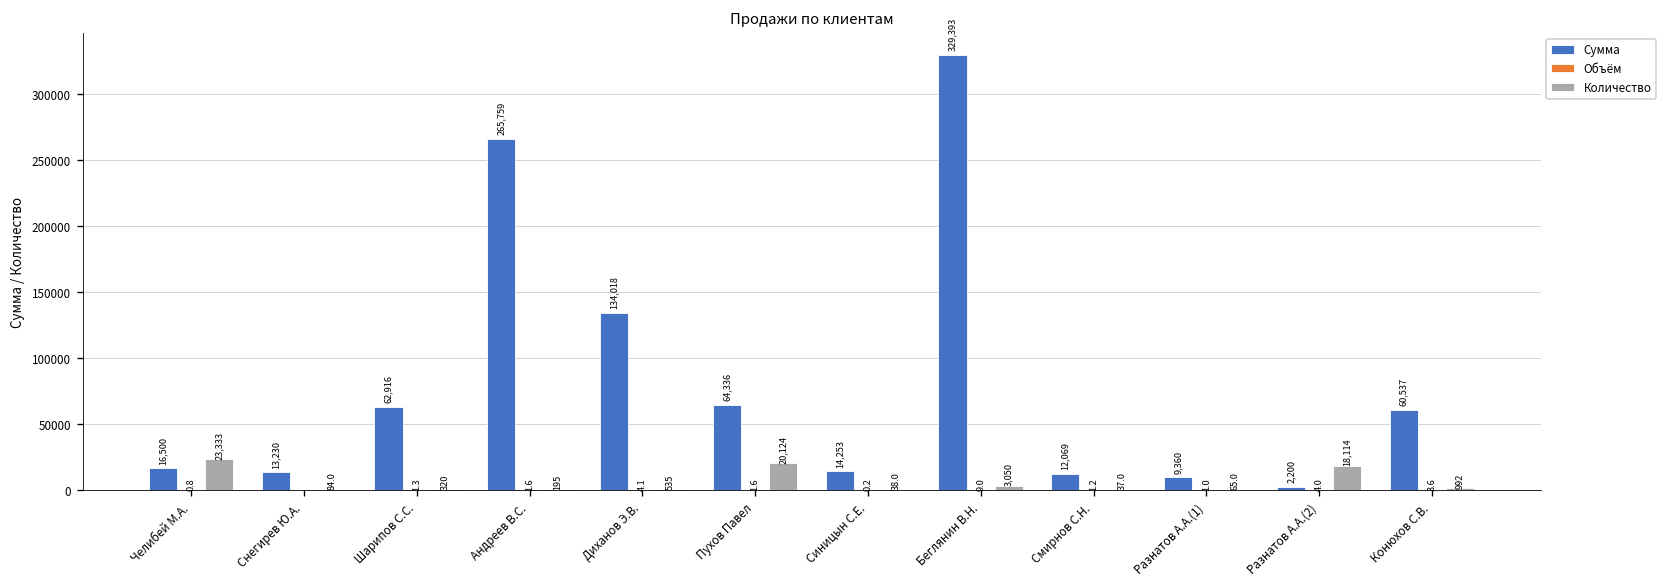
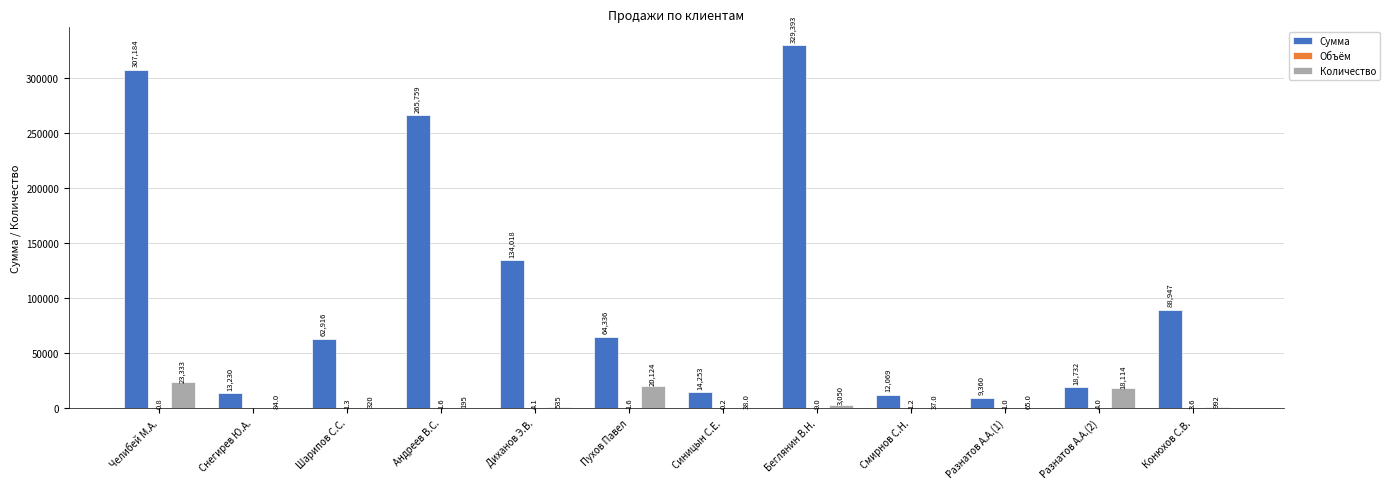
Сумма, Челибей М.А.: 16,500 -> 307,184
Сумма, Разнатов А.А.(2): 2,200 -> 18,732
Сумма, Конюхов С.В.: 60,537 -> 88,947
